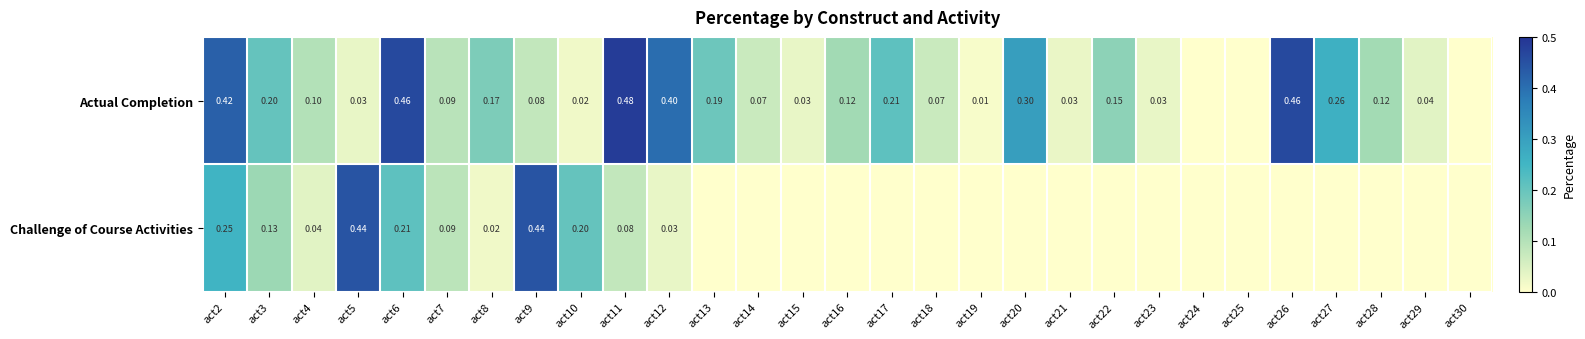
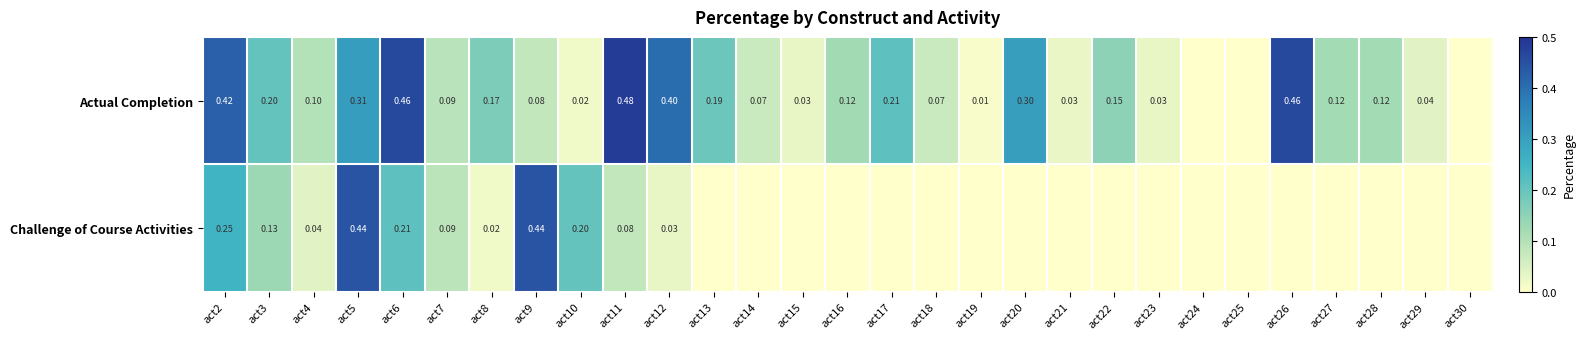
Actual Completion, act5: 0.03 -> 0.31
Actual Completion, act27: 0.26 -> 0.12
